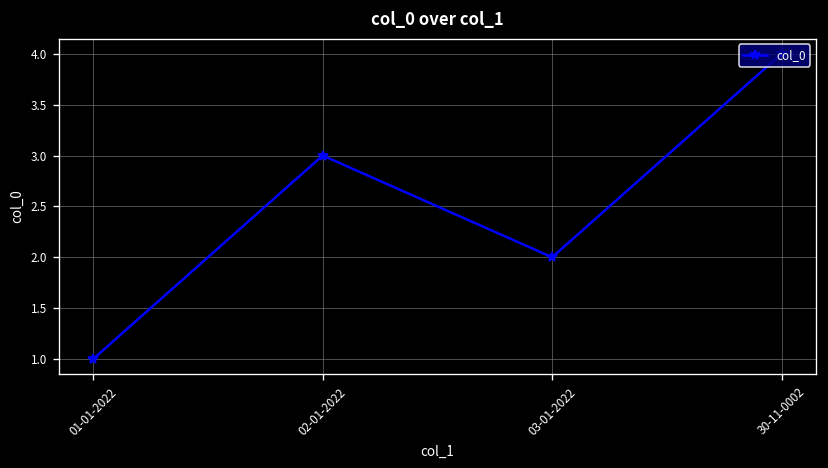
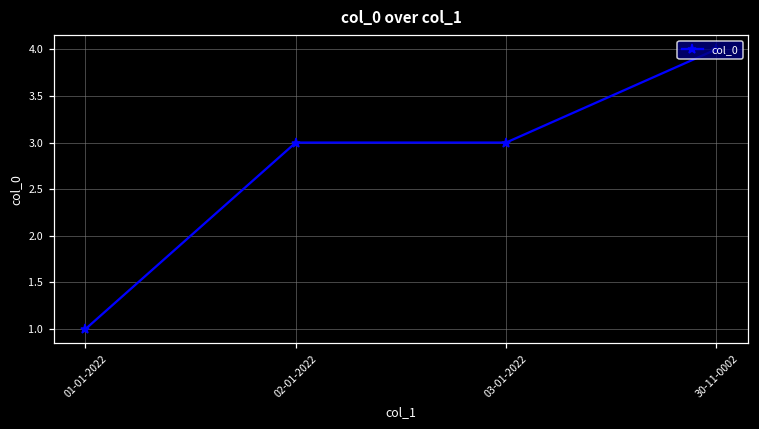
03-01-2022: 2 -> 3
